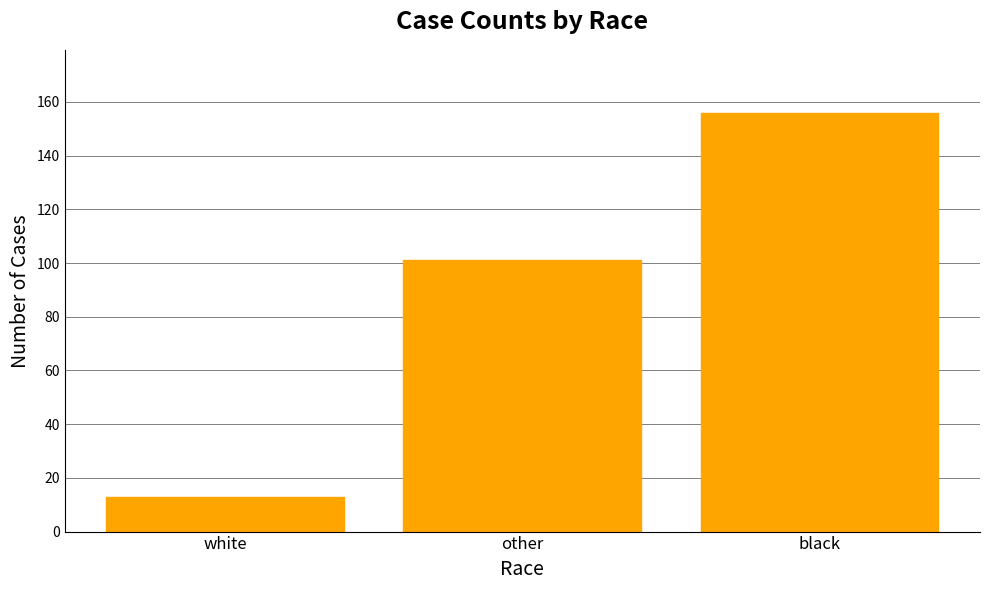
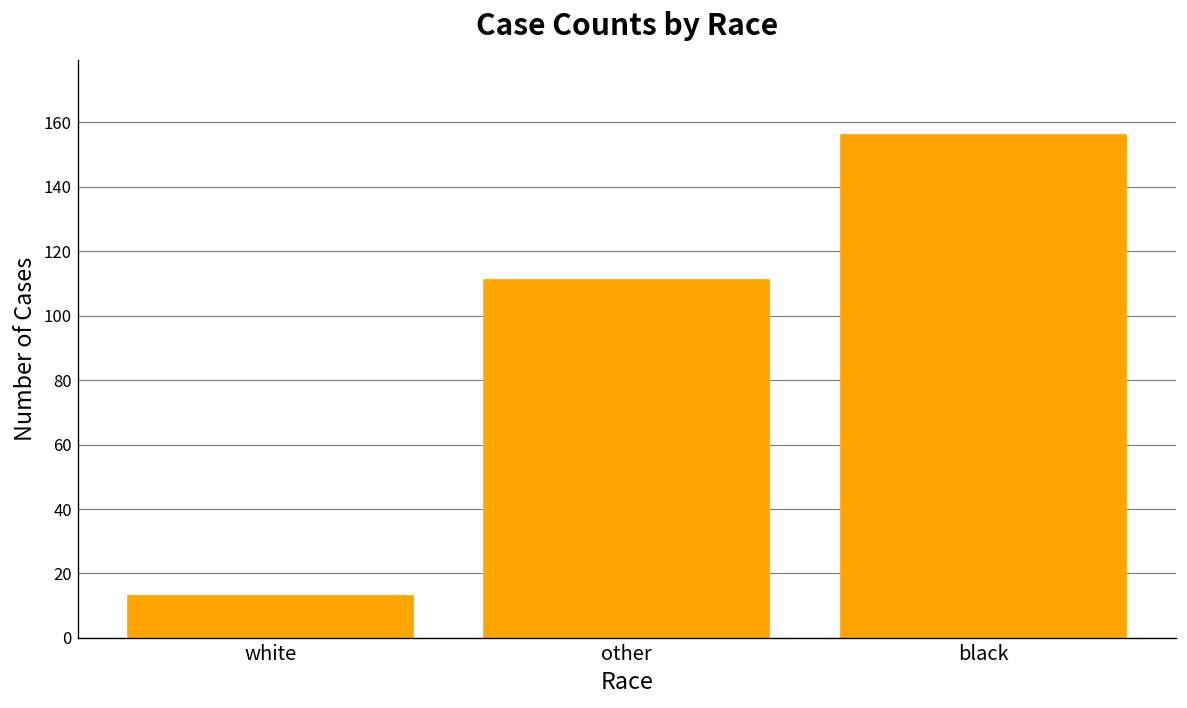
other: 101 -> 111
